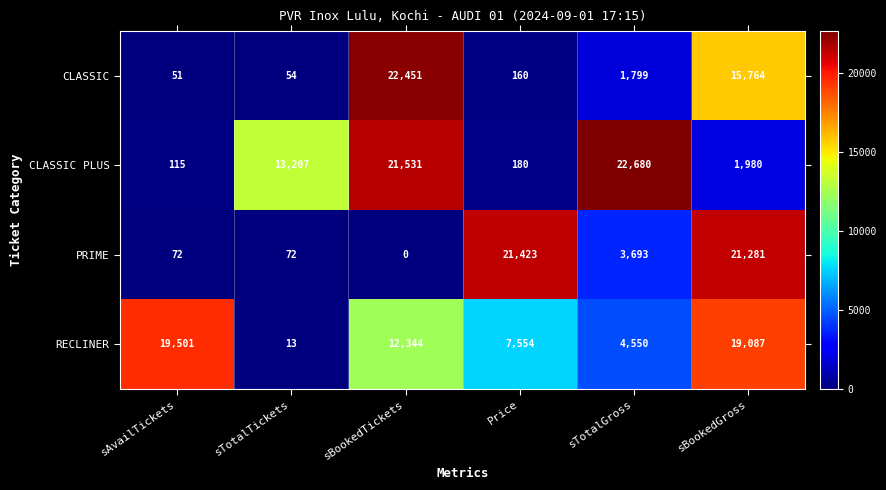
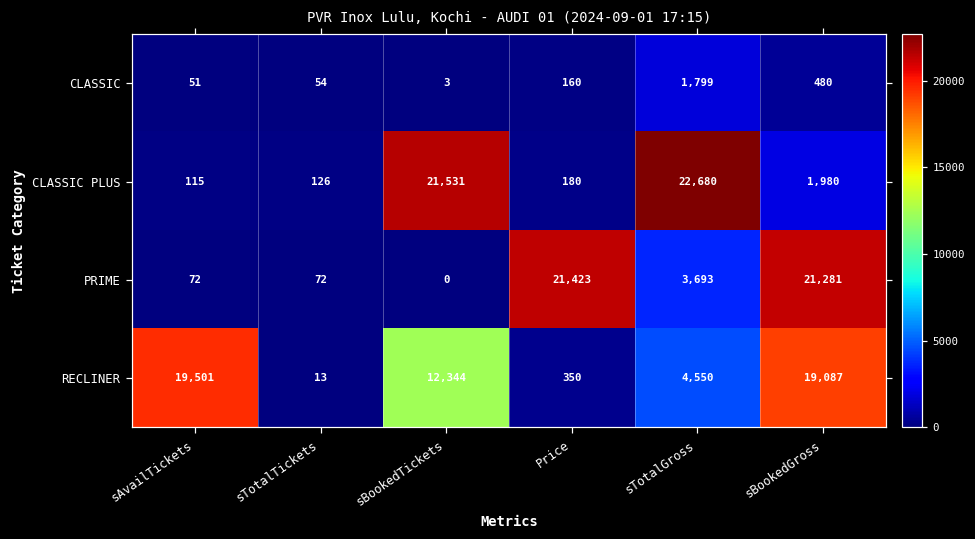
CLASSIC, sBookedTickets: 22,451 -> 3
CLASSIC, sBookedGross: 15,764 -> 480
CLASSIC PLUS, sTotalTickets: 13,207 -> 126
RECLINER, Price: 7,554 -> 350
